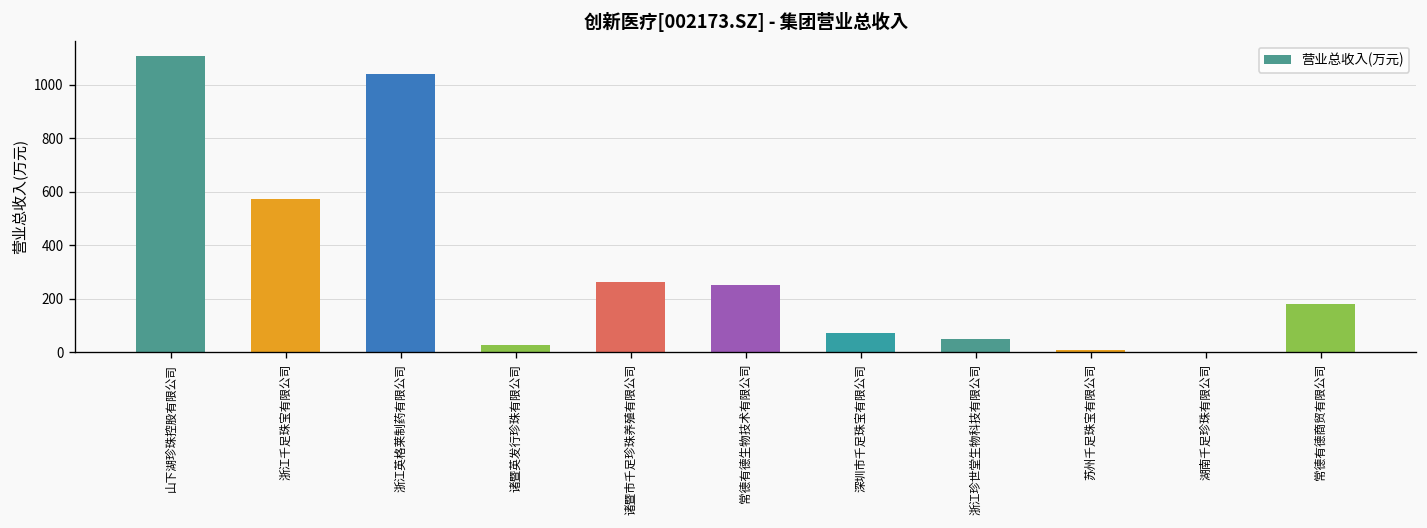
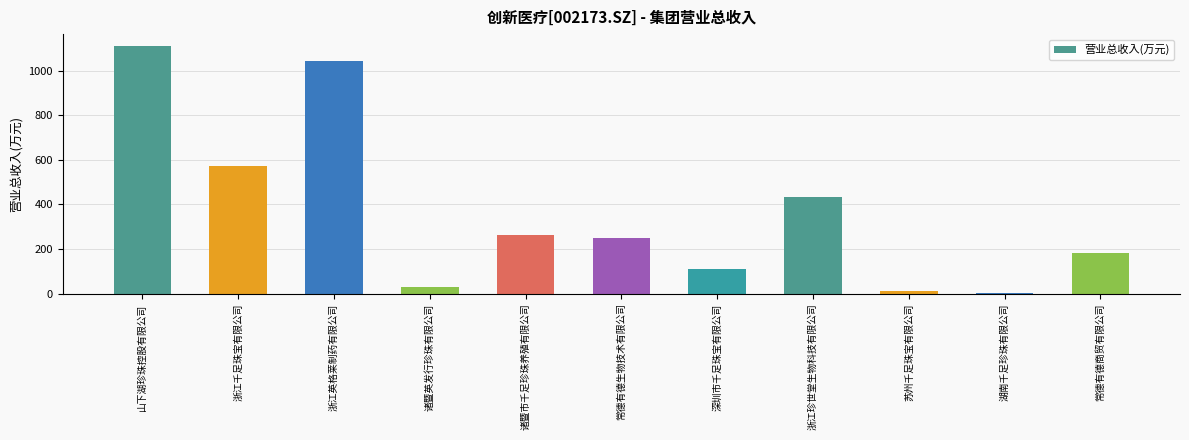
深圳市千足珠宝有限公司: 70 -> 110
浙江珍世堂生物科技有限公司: 50 -> 430
